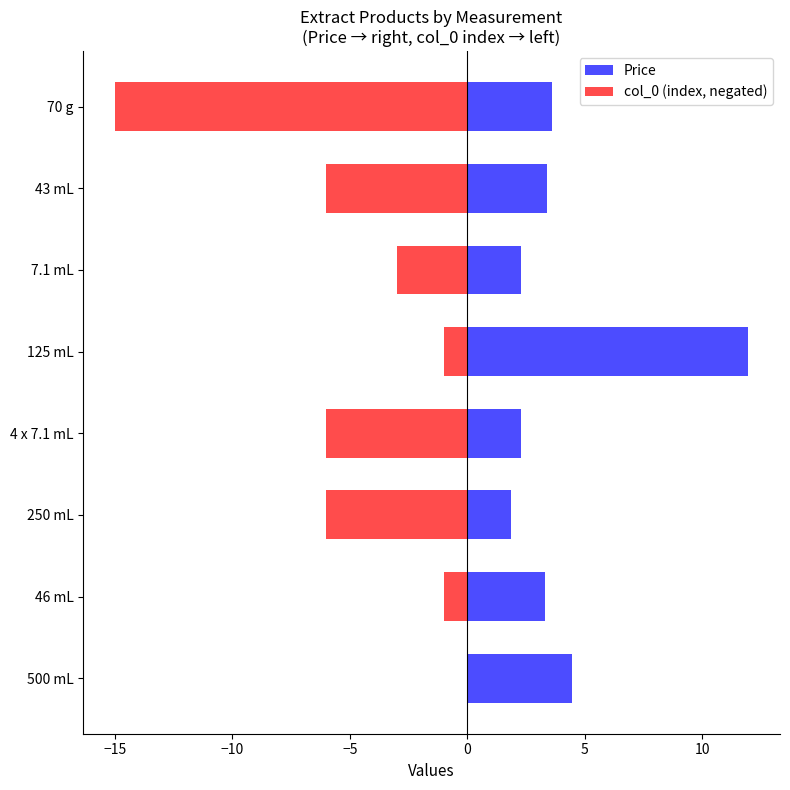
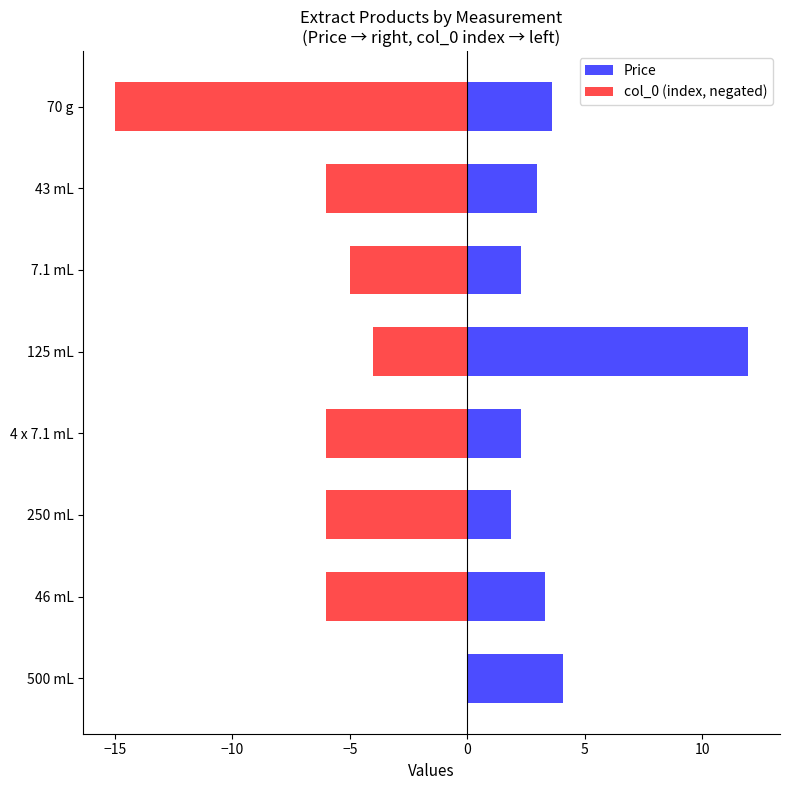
Price, 43 mL: 3.4 -> 3.0
col_0 (index, negated), 7.1 mL: -3.0 -> -5.0
col_0 (index, negated), 125 mL: -1.0 -> -4.0
col_0 (index, negated), 46 mL: -1.0 -> -6.0
Price, 500 mL: 4.5 -> 4.1
